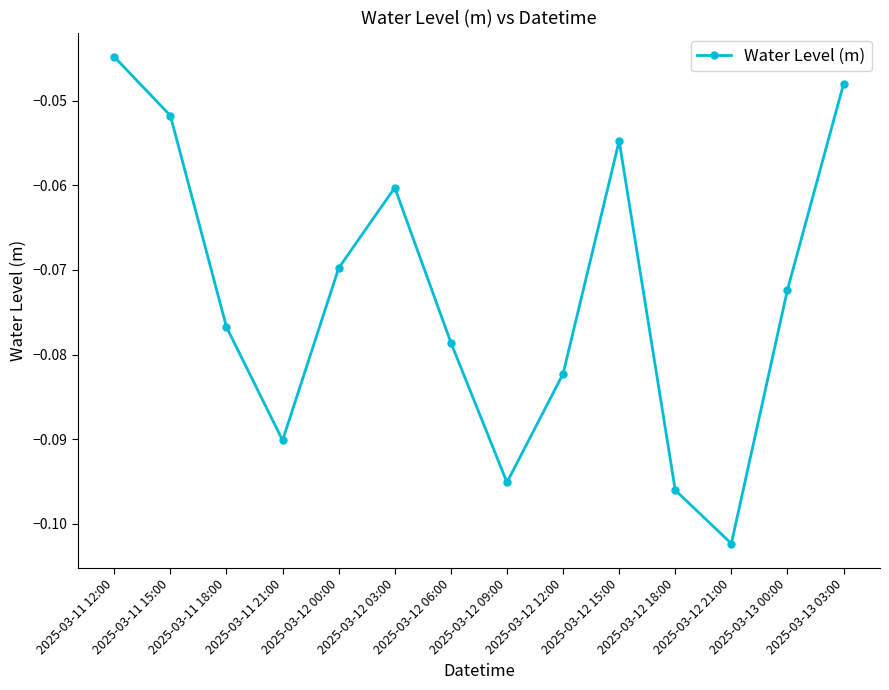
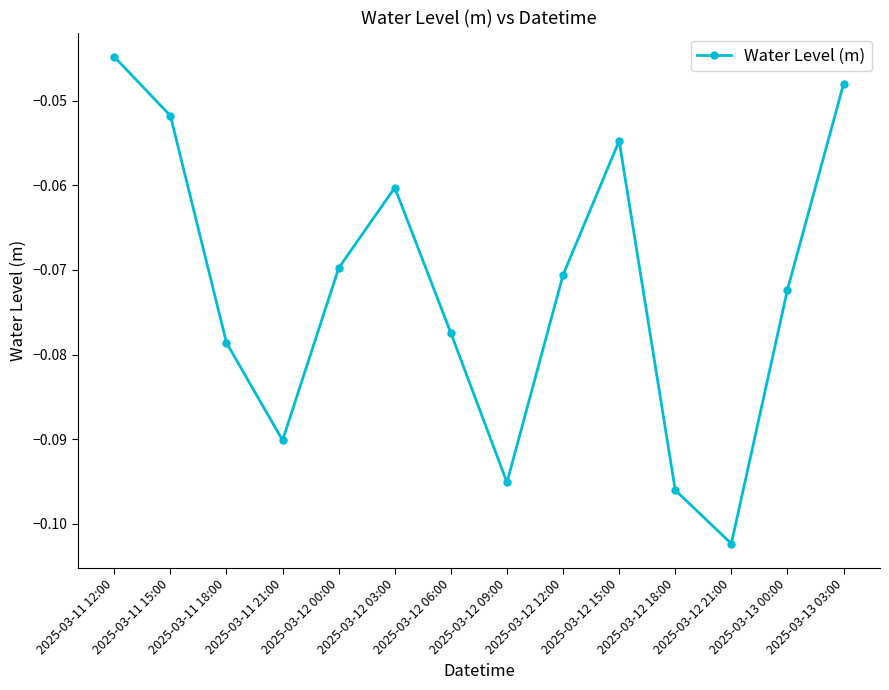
2025-03-11 18:00: -0.077 -> -0.079
2025-03-12 06:00: -0.079 -> -0.077
2025-03-12 12:00: -0.082 -> -0.071
